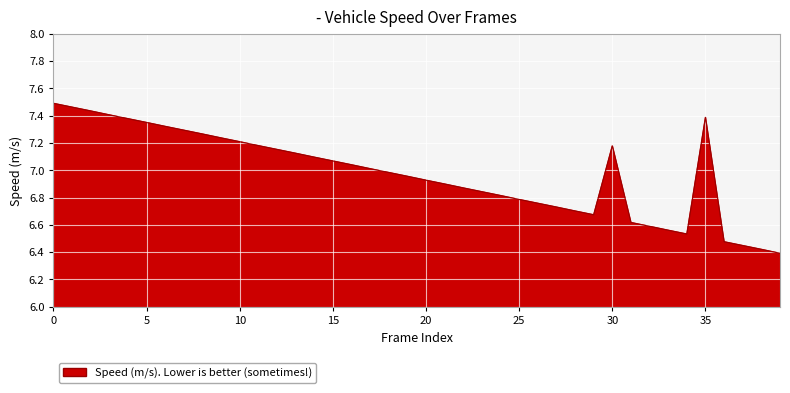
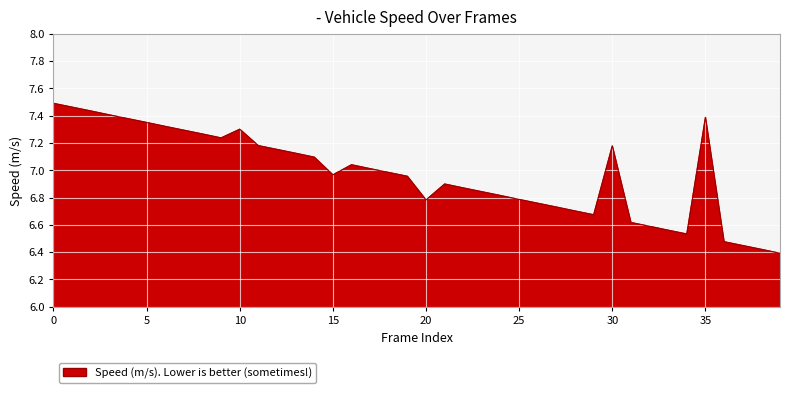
10: 7.21 -> 7.30
15: 7.07 -> 6.97
20: 6.93 -> 6.78
